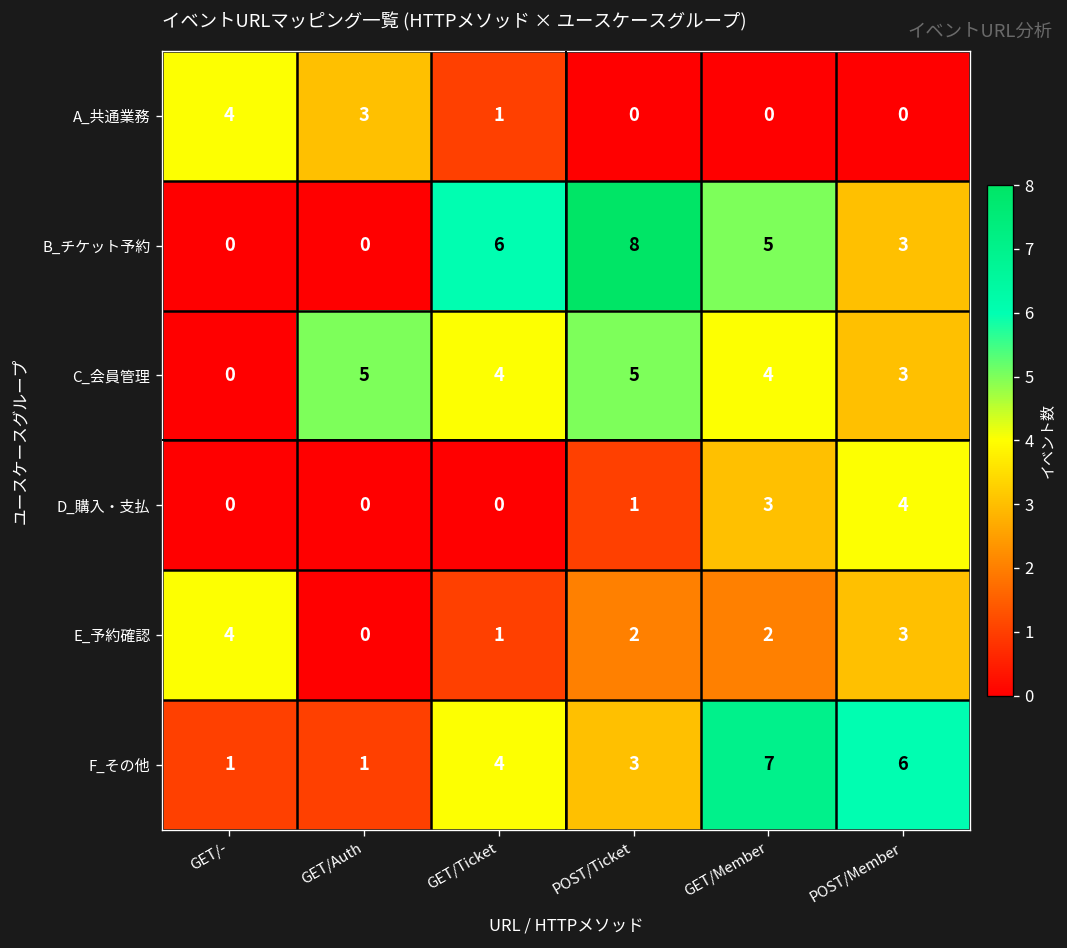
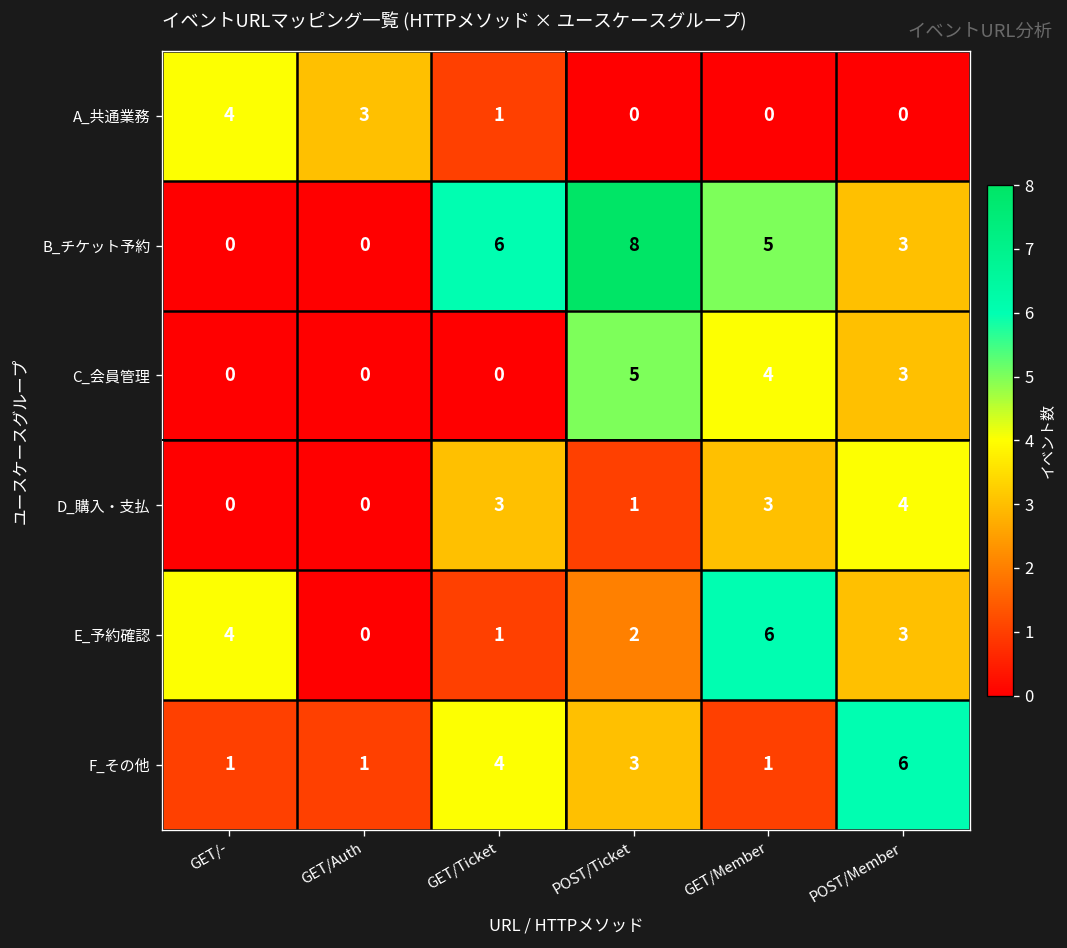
C_会員管理, GET/Auth: 5 -> 0
C_会員管理, GET/Ticket: 4 -> 0
D_購入・支払, GET/Ticket: 0 -> 3
E_予約確認, GET/Member: 2 -> 6
F_その他, GET/Member: 7 -> 1
